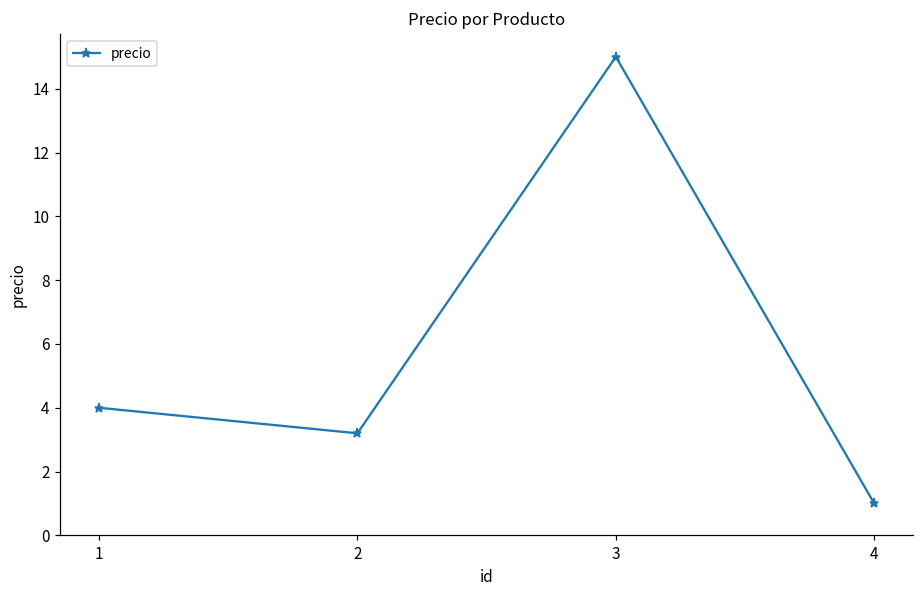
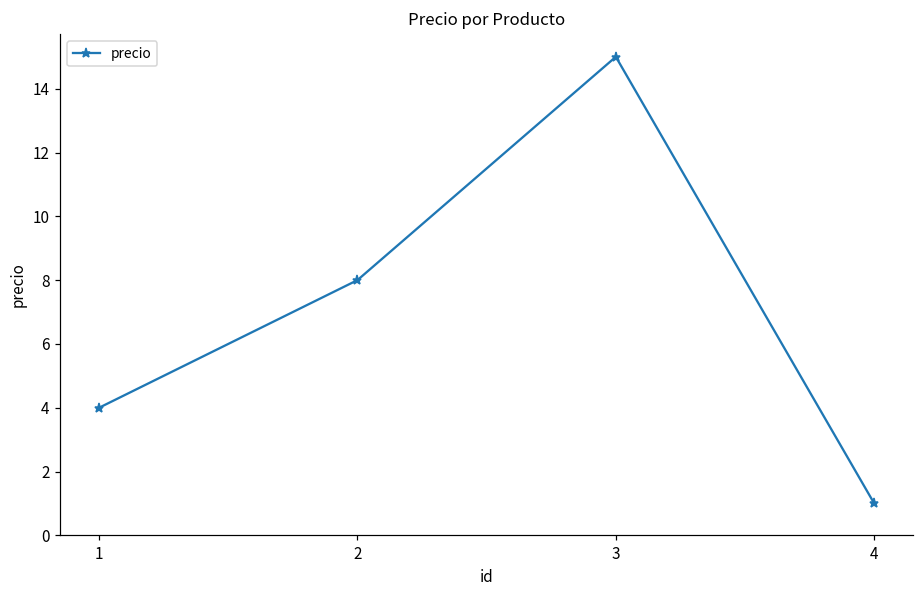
2: 3.2 -> 8.0
